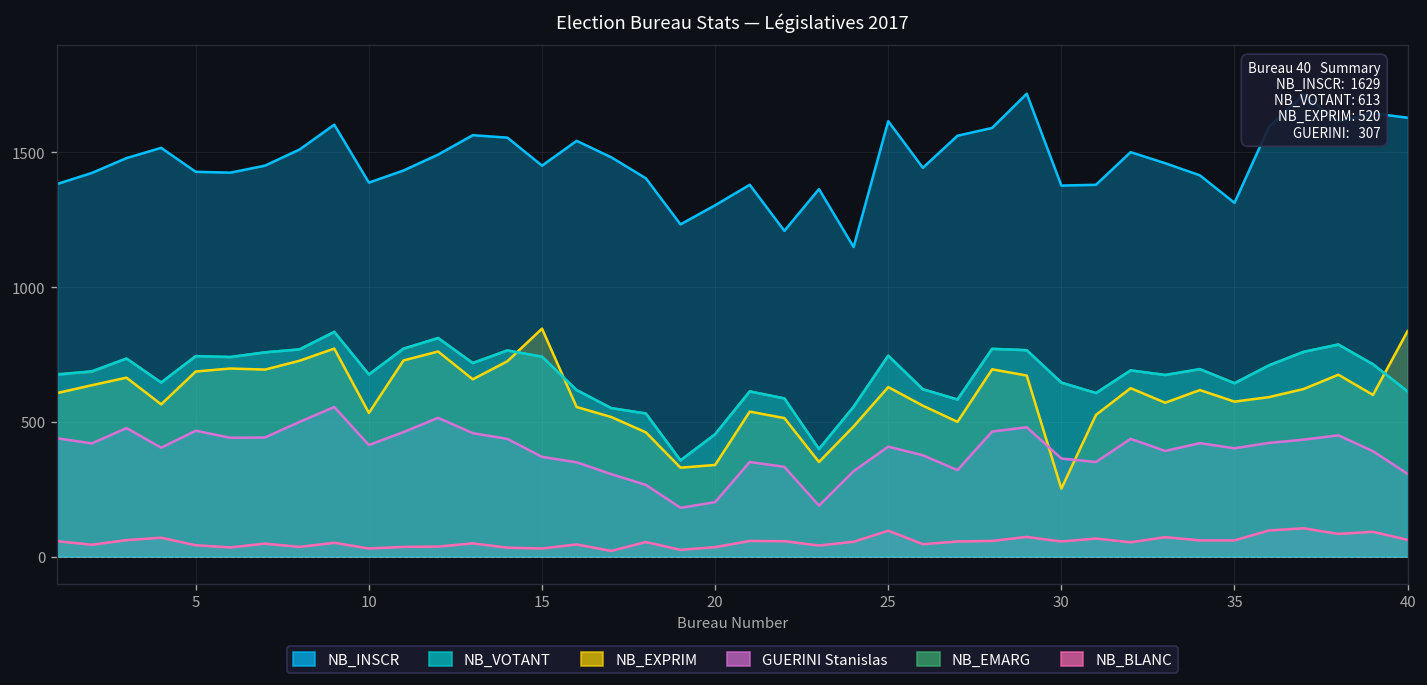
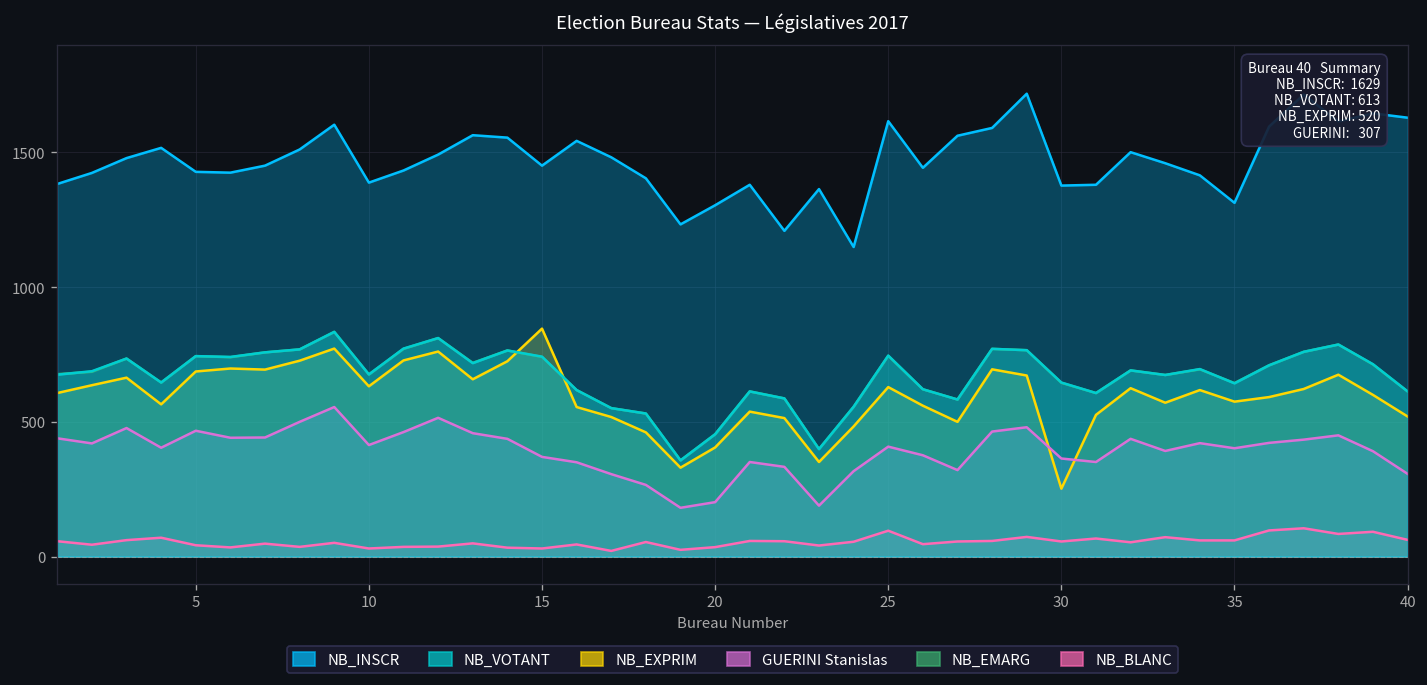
NB_EXPRIM, 10: 530 -> 630
NB_EXPRIM, 20: 340 -> 410
NB_EXPRIM, 40: 840 -> 520
